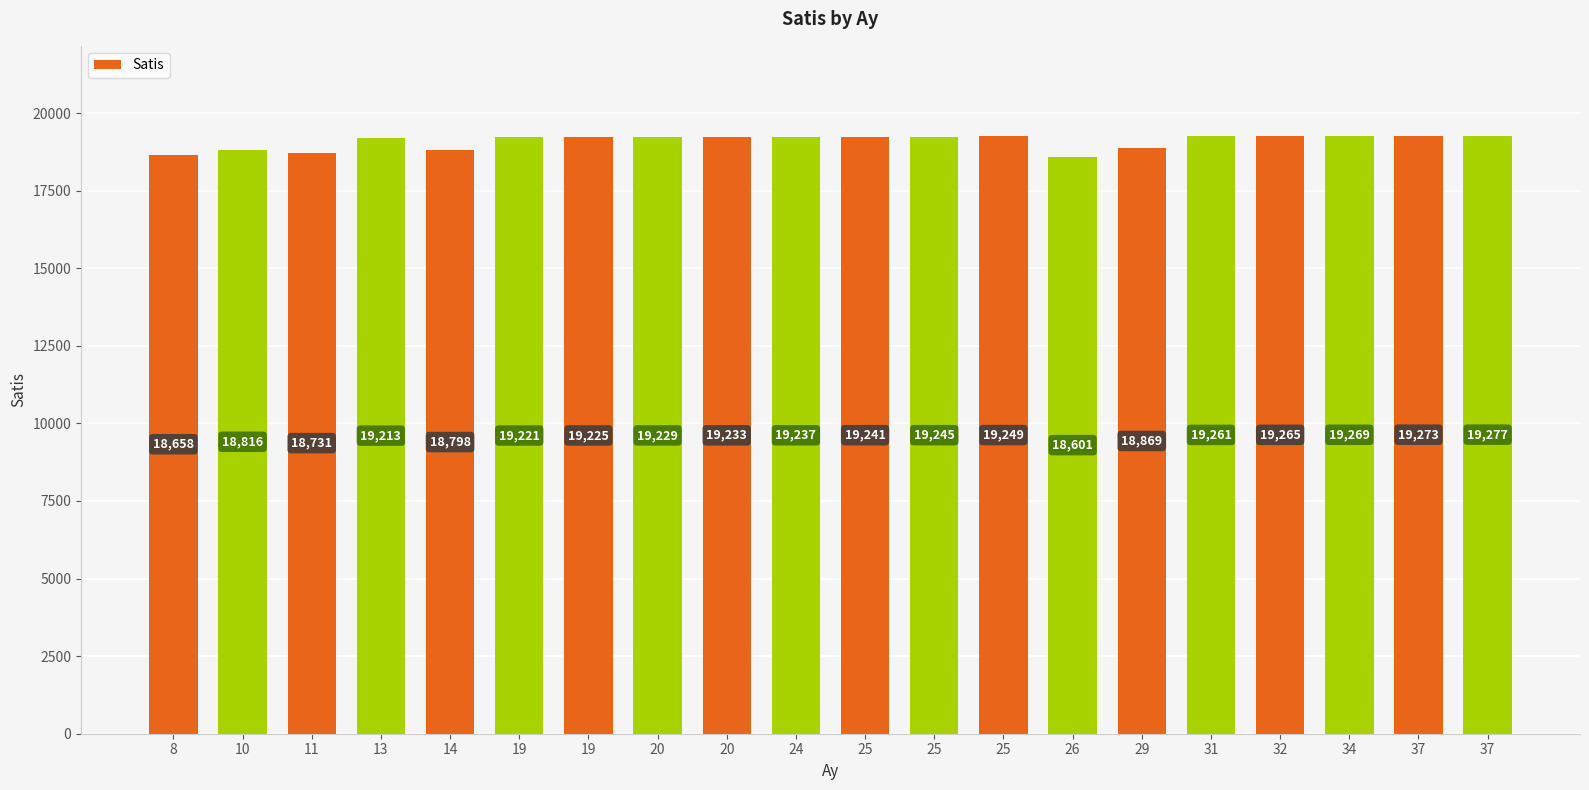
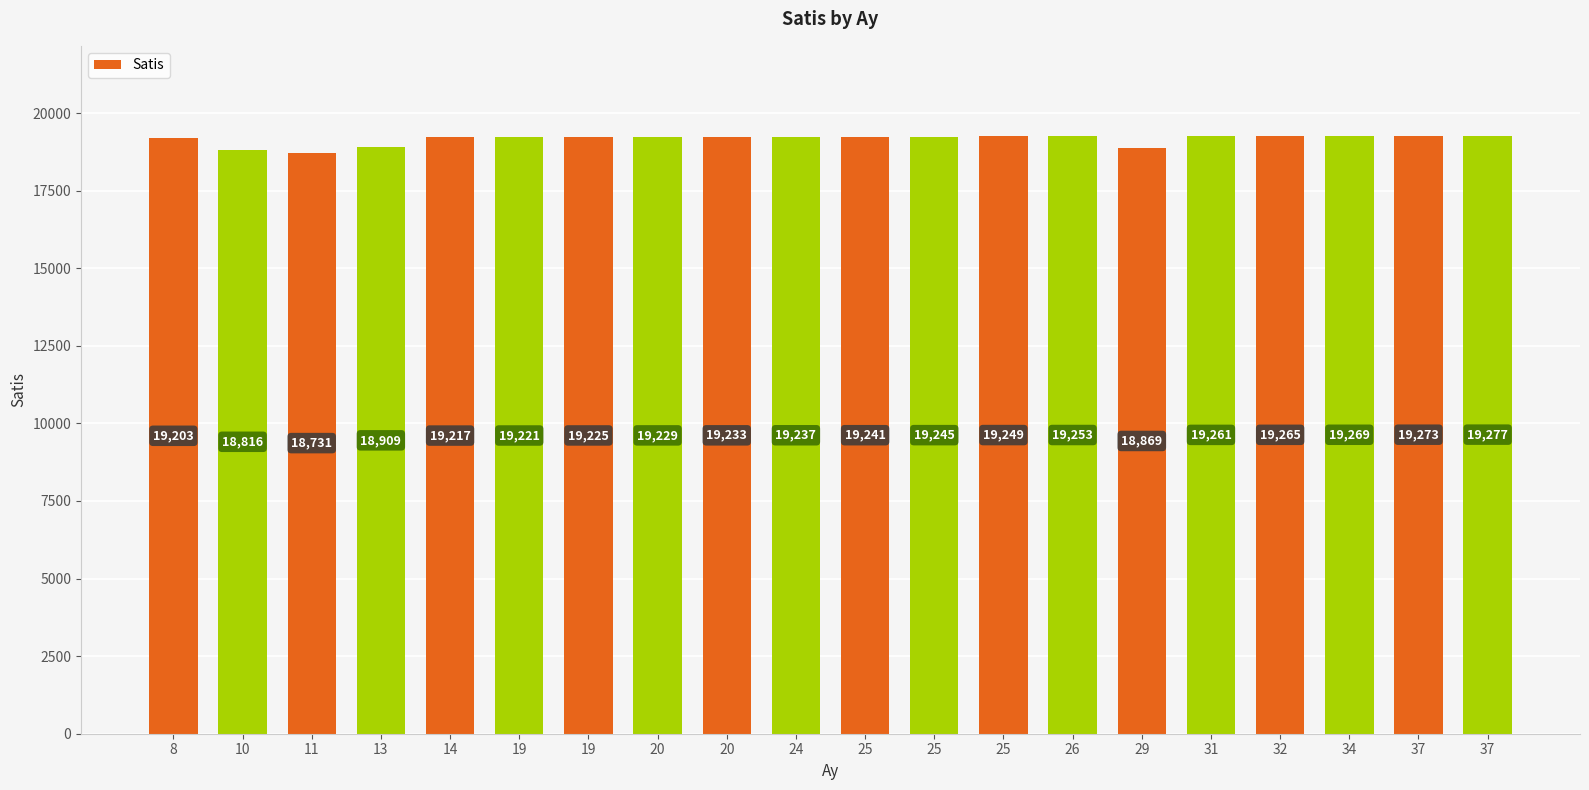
8: 18,658 -> 19,203
13: 19,213 -> 18,909
14: 18,798 -> 19,217
26: 18,601 -> 19,253
